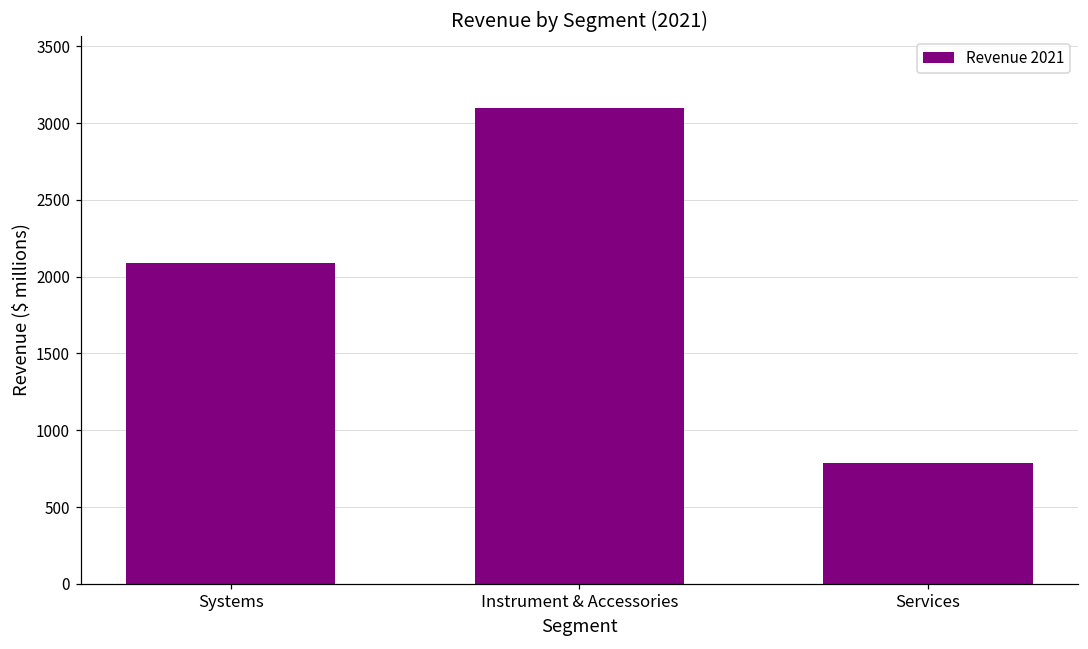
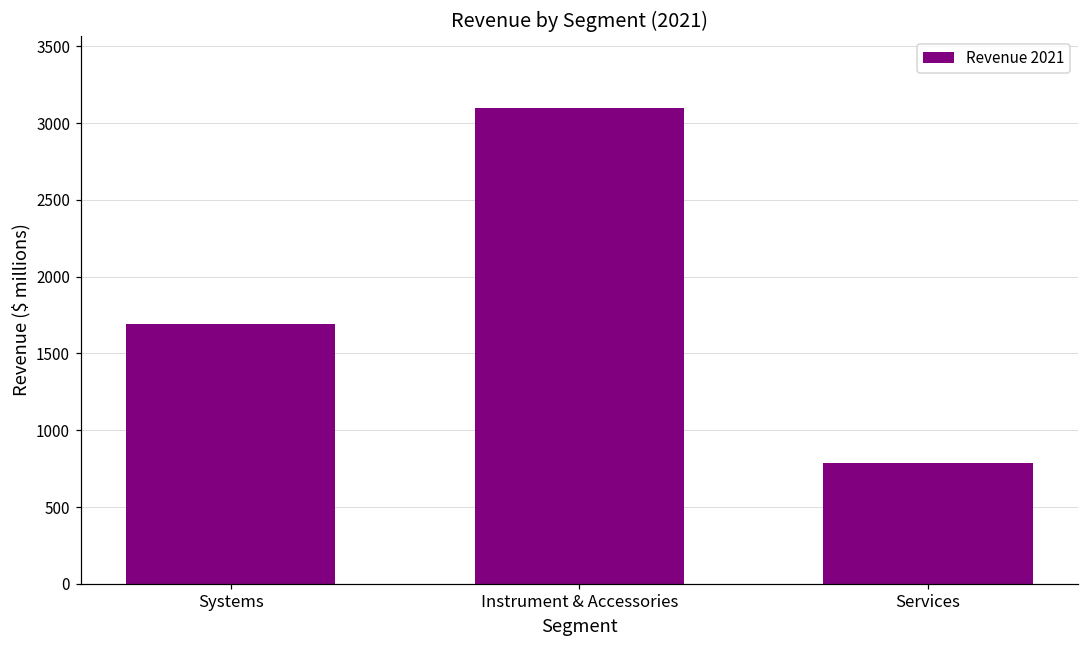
Systems: 2090 -> 1690
